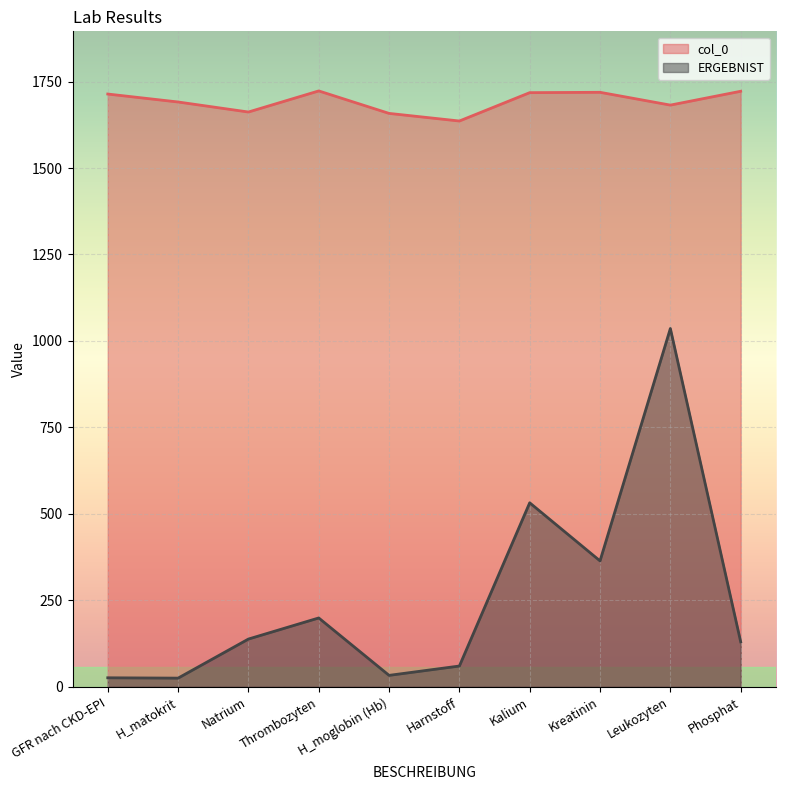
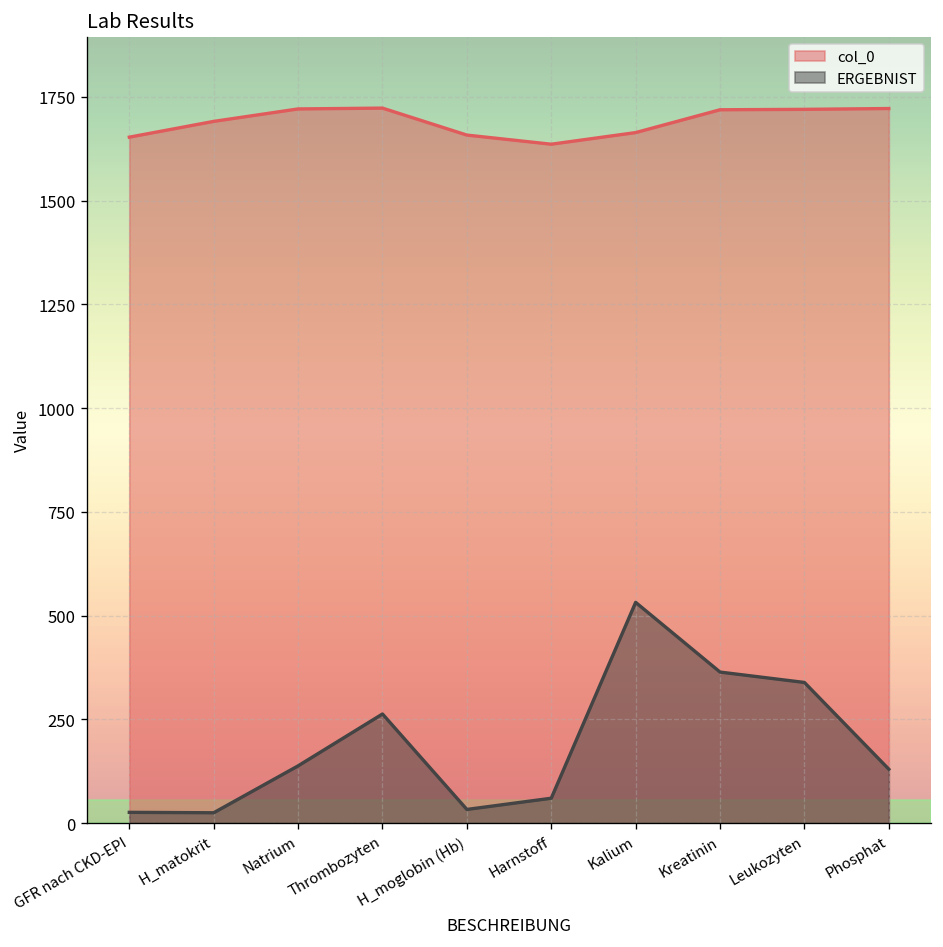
col_0, GFR nach CKD-EPI: 1710 -> 1650
col_0, Natrium: 1660 -> 1720
ERGEBNIST, Thrombozyten: 200 -> 260
col_0, Kalium: 1720 -> 1660
col_0, Leukozyten: 1680 -> 1720
ERGEBNIST, Leukozyten: 1040 -> 340
